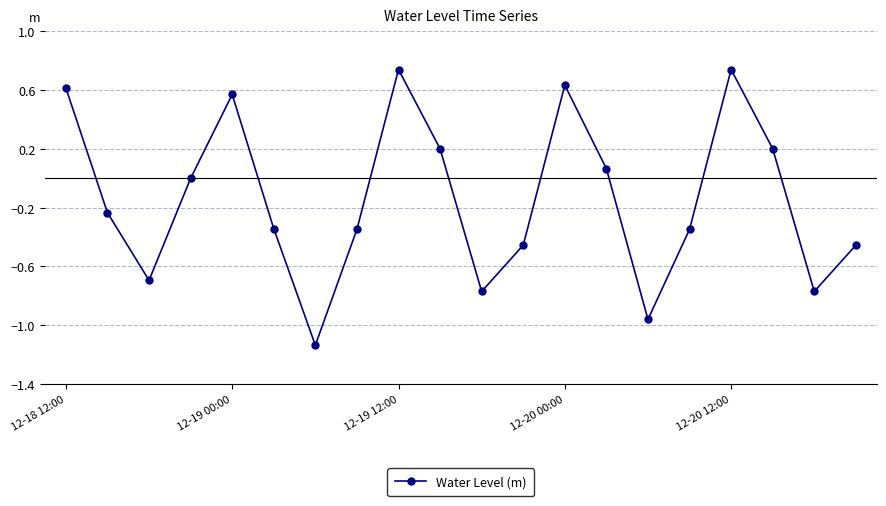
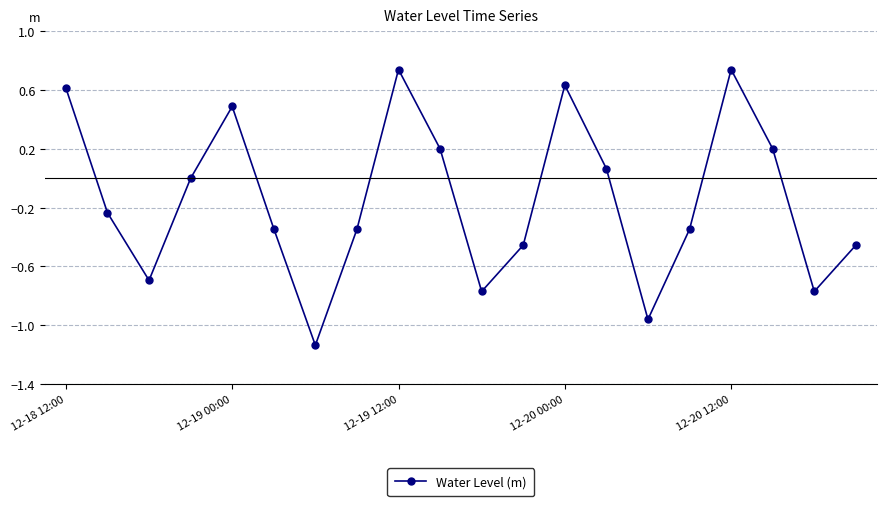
12-19 00:00: 0.57 -> 0.49
